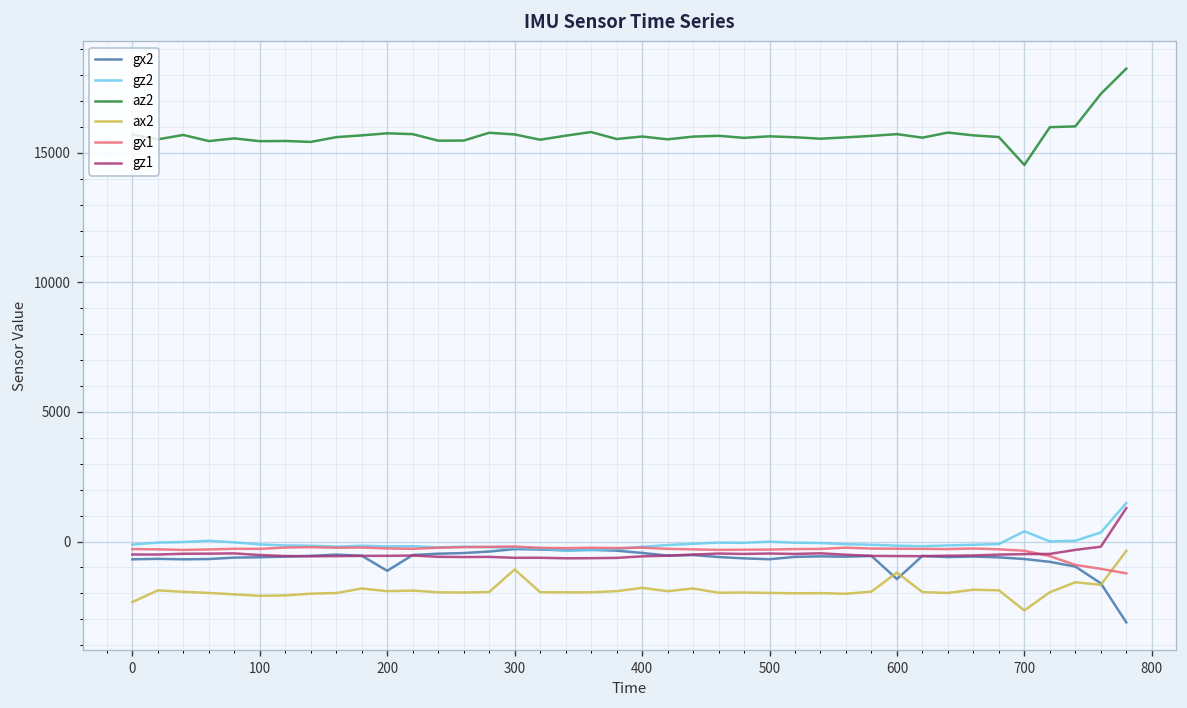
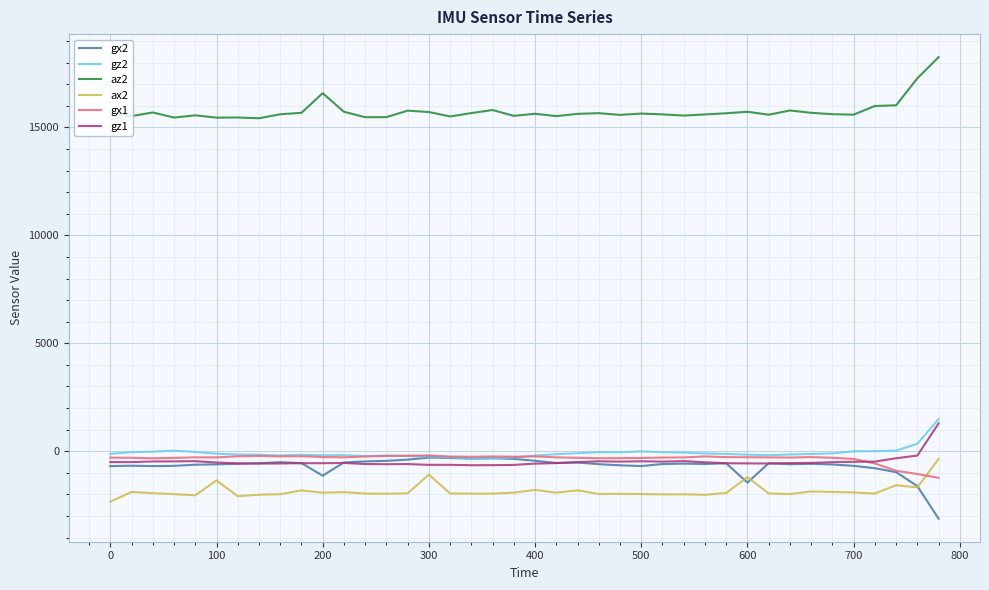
ax2, 100: -2100 -> -1400
az2, 200: 15800 -> 16600
gz2, 700: 400 -> 0
az2, 700: 14500 -> 15600
ax2, 700: -2700 -> -1900
